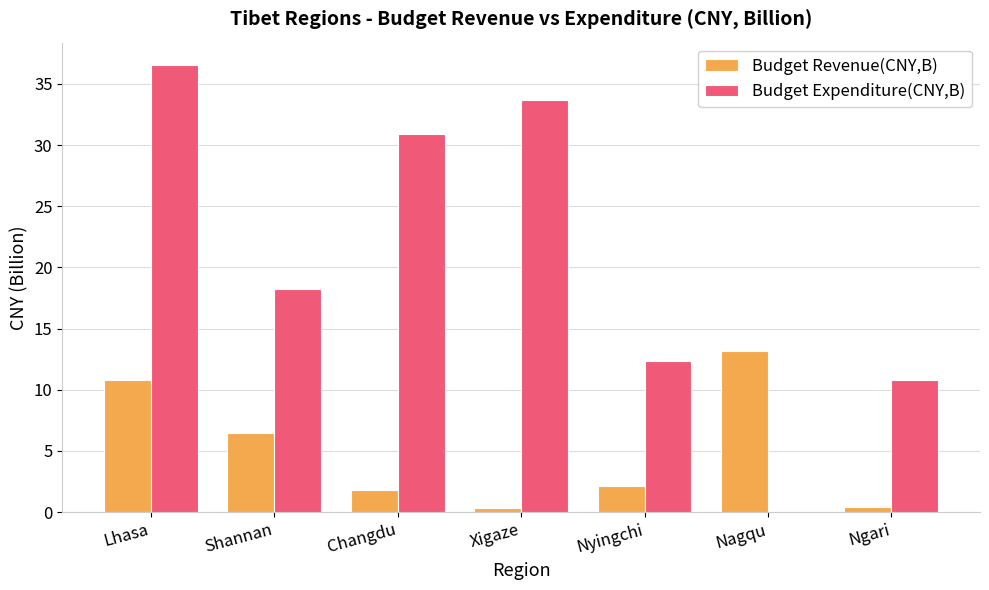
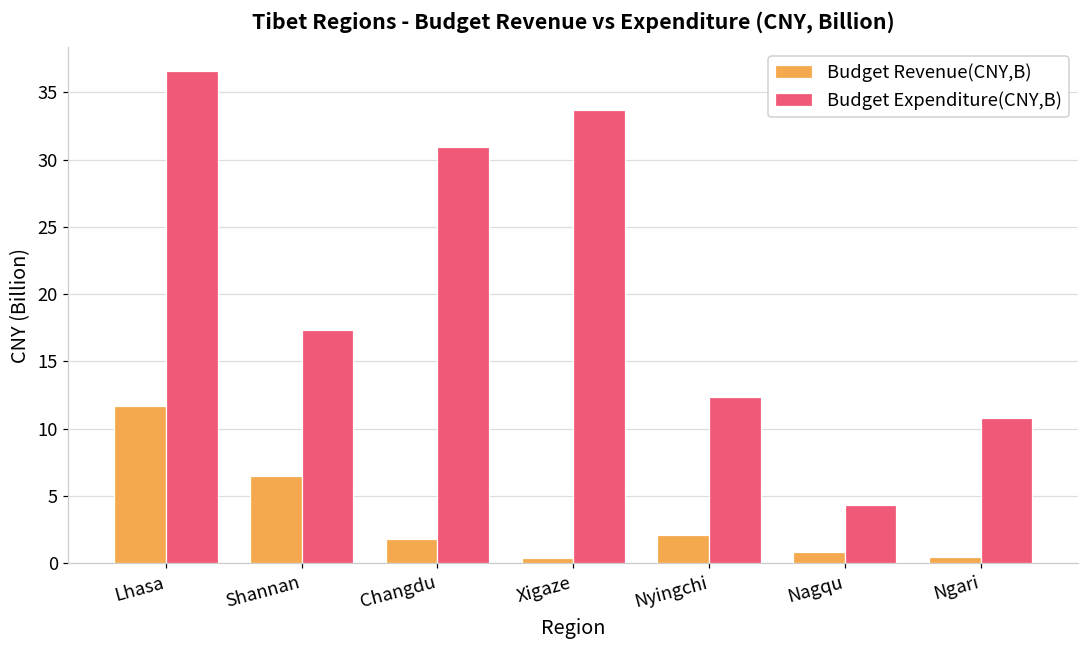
Budget Revenue(CNY,B), Lhasa: 10.8 -> 11.7
Budget Expenditure(CNY,B), Shannan: 18.2 -> 17.3
Budget Revenue(CNY,B), Nagqu: 13.2 -> 0.9
Budget Expenditure(CNY,B), Nagqu: 0.0 -> 4.3
